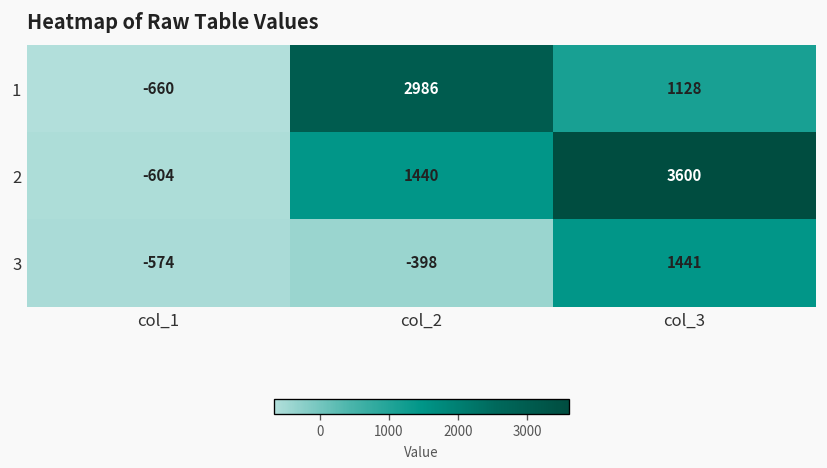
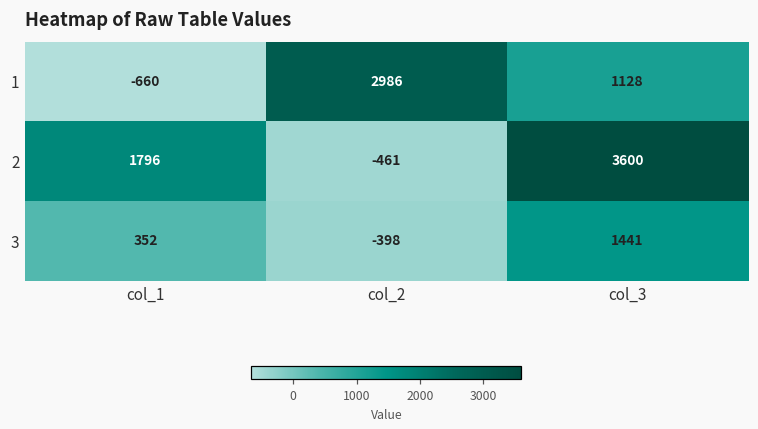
2, col_1: -604 -> 1796
2, col_2: 1440 -> -461
3, col_1: -574 -> 352
